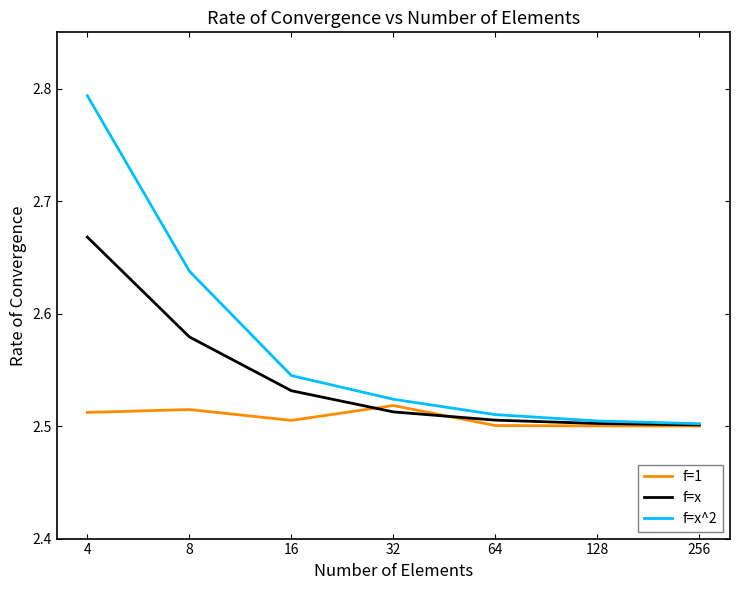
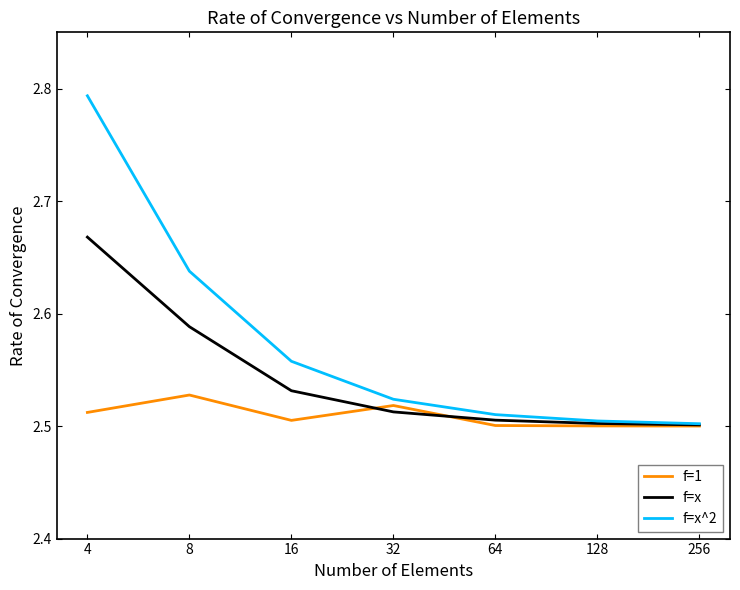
f=1, 8: 2.515 -> 2.528
f=x, 8: 2.579 -> 2.588
f=x^2, 16: 2.545 -> 2.558
